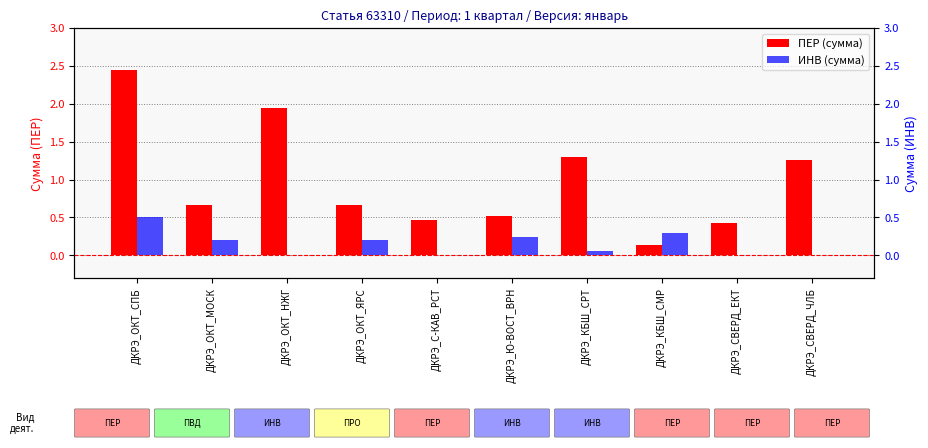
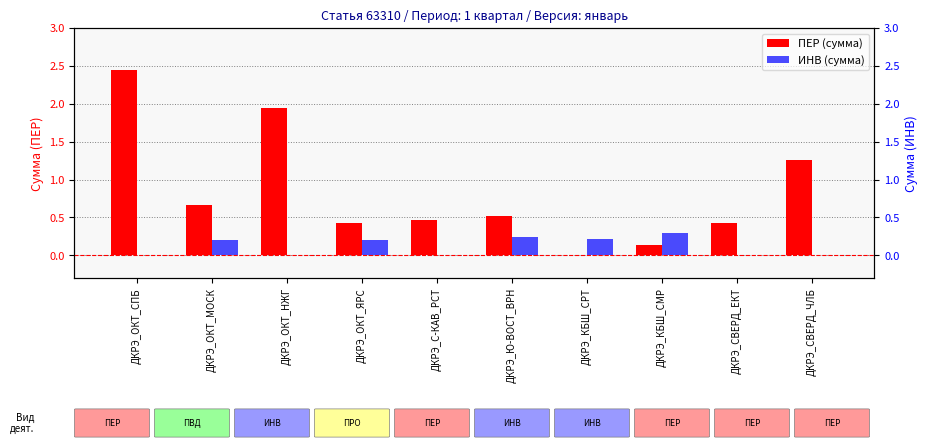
ИНВ (сумма), ДКРЭ_ОКТ_СПБ: 0.5 -> 0.0
ПЕР (сумма), ДКРЭ_ОКТ_ЯРС: 0.7 -> 0.4
ПЕР (сумма), ДКРЭ_КБШ_СРТ: 1.3 -> 0.0
ИНВ (сумма), ДКРЭ_КБШ_СРТ: 0.1 -> 0.2
